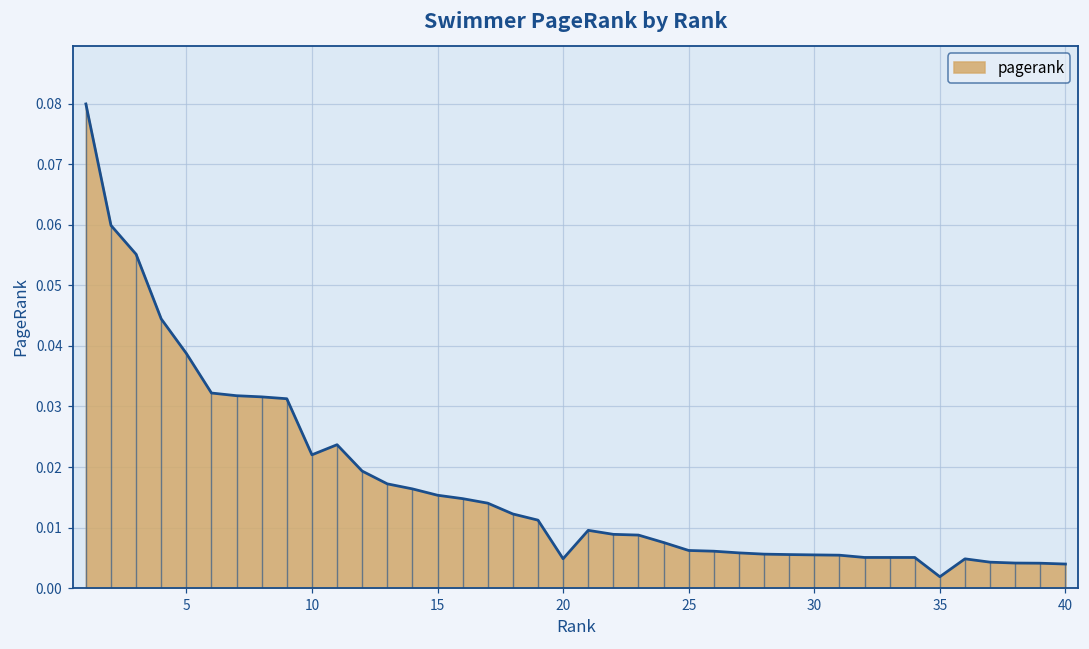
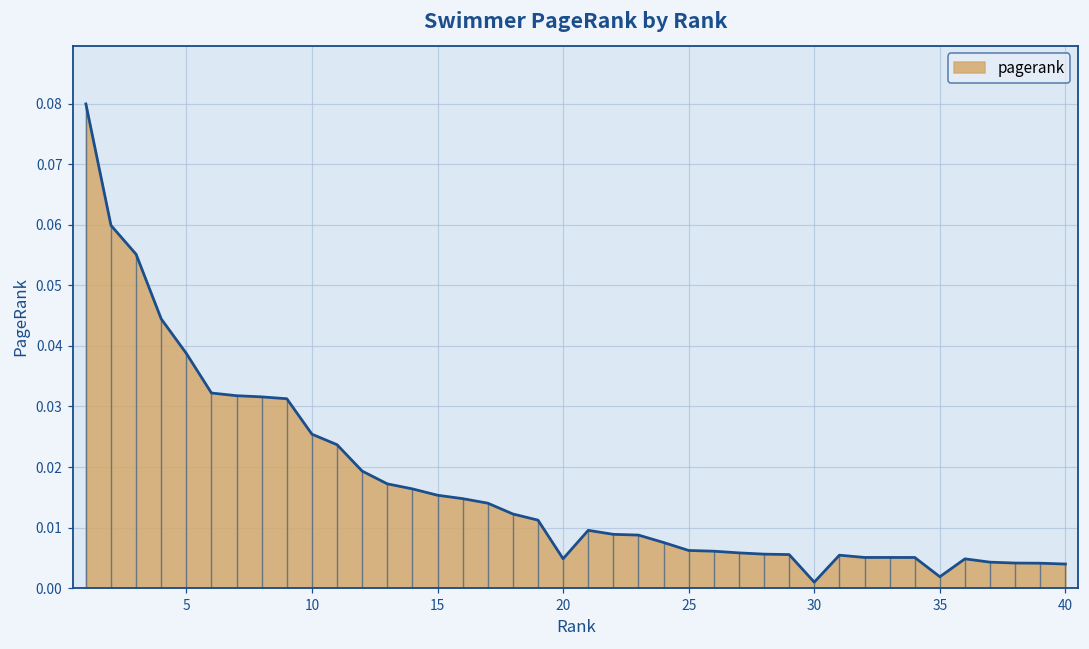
pagerank, 10: 0.022 -> 0.025
pagerank, 30: 0.005 -> 0.001
